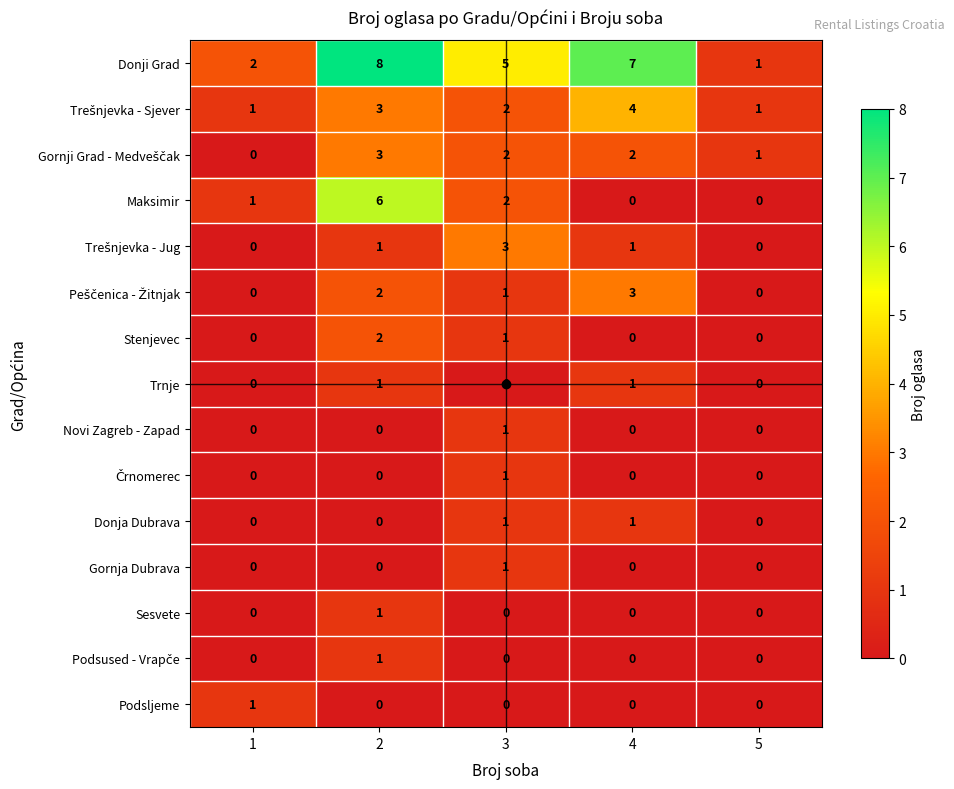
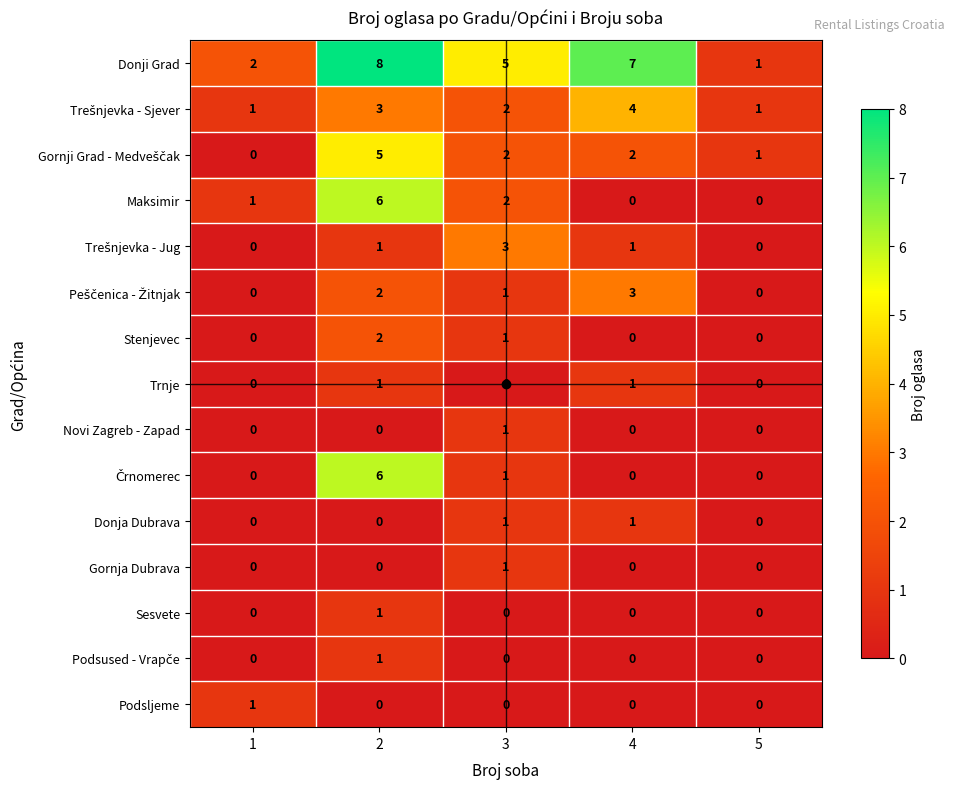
Gornji Grad - Medveščak, 2: 3 -> 5
Črnomerec, 2: 0 -> 6
